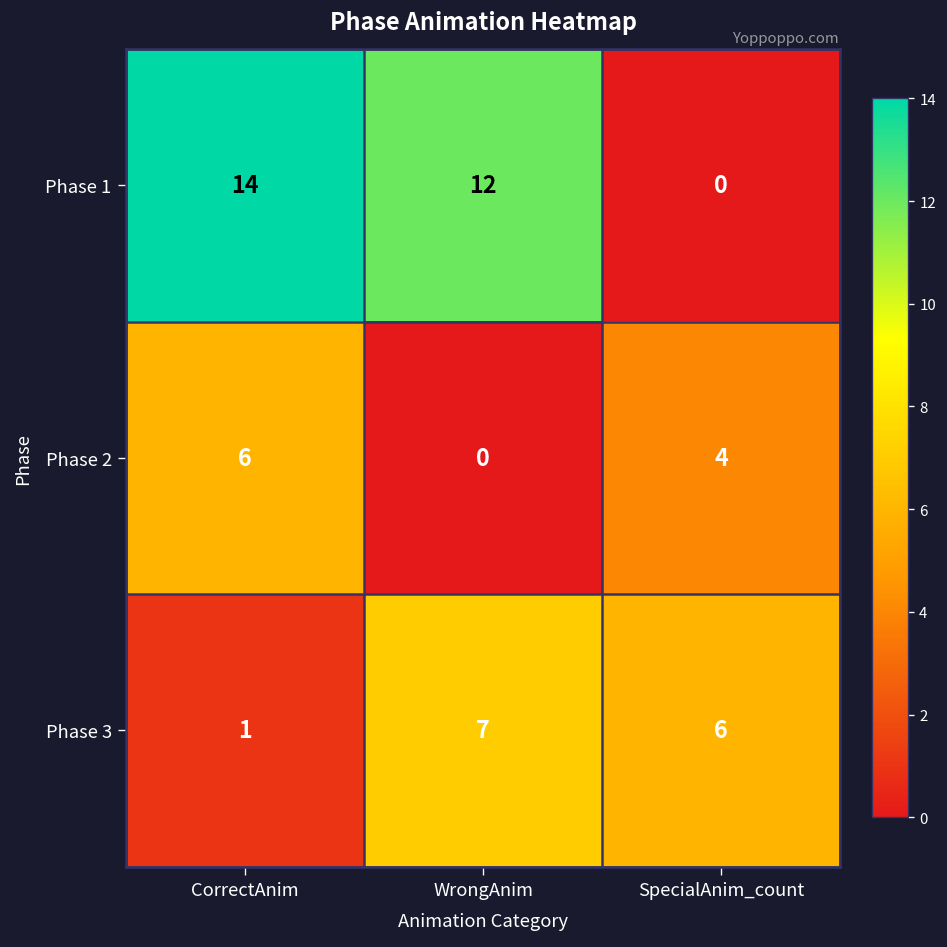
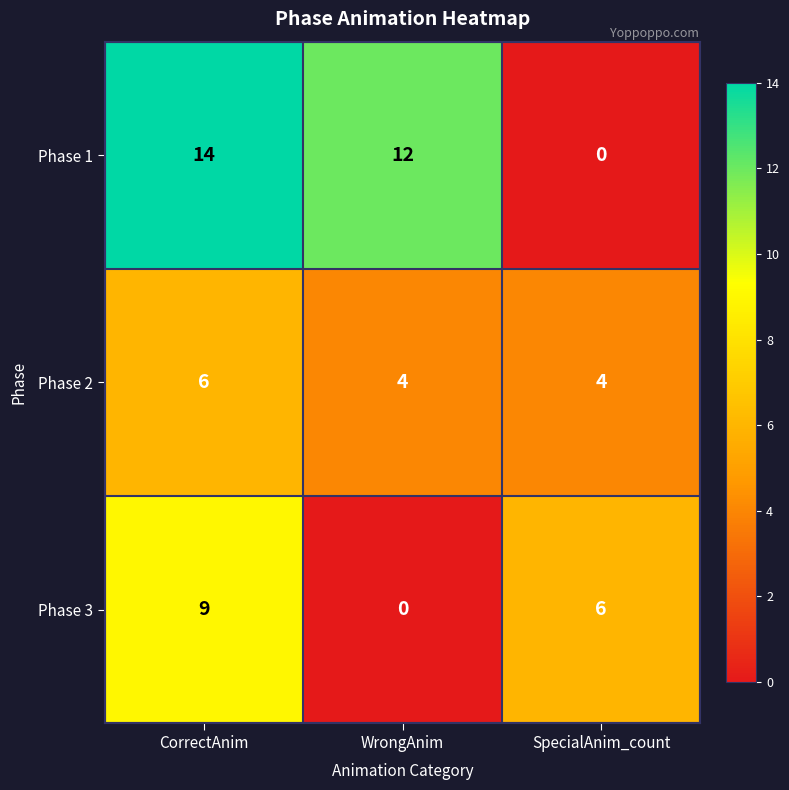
Phase 2, WrongAnim: 0 -> 4
Phase 3, CorrectAnim: 1 -> 9
Phase 3, WrongAnim: 7 -> 0
